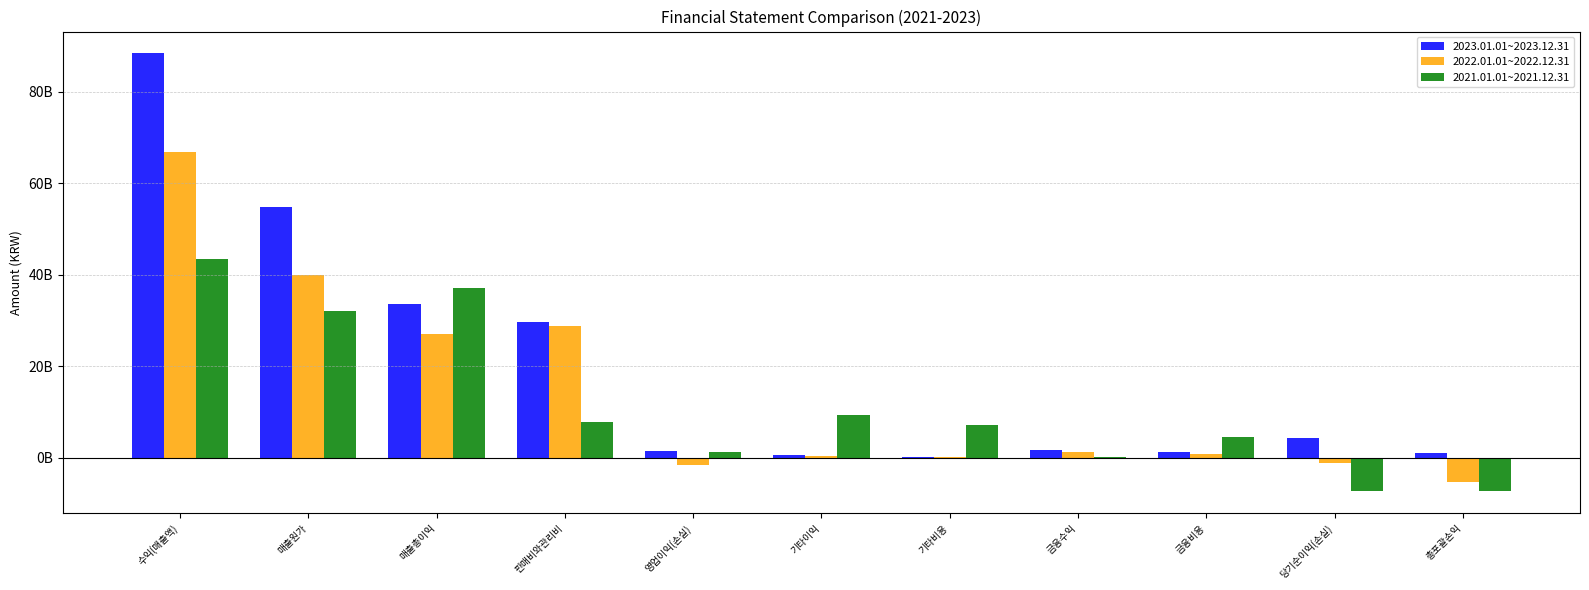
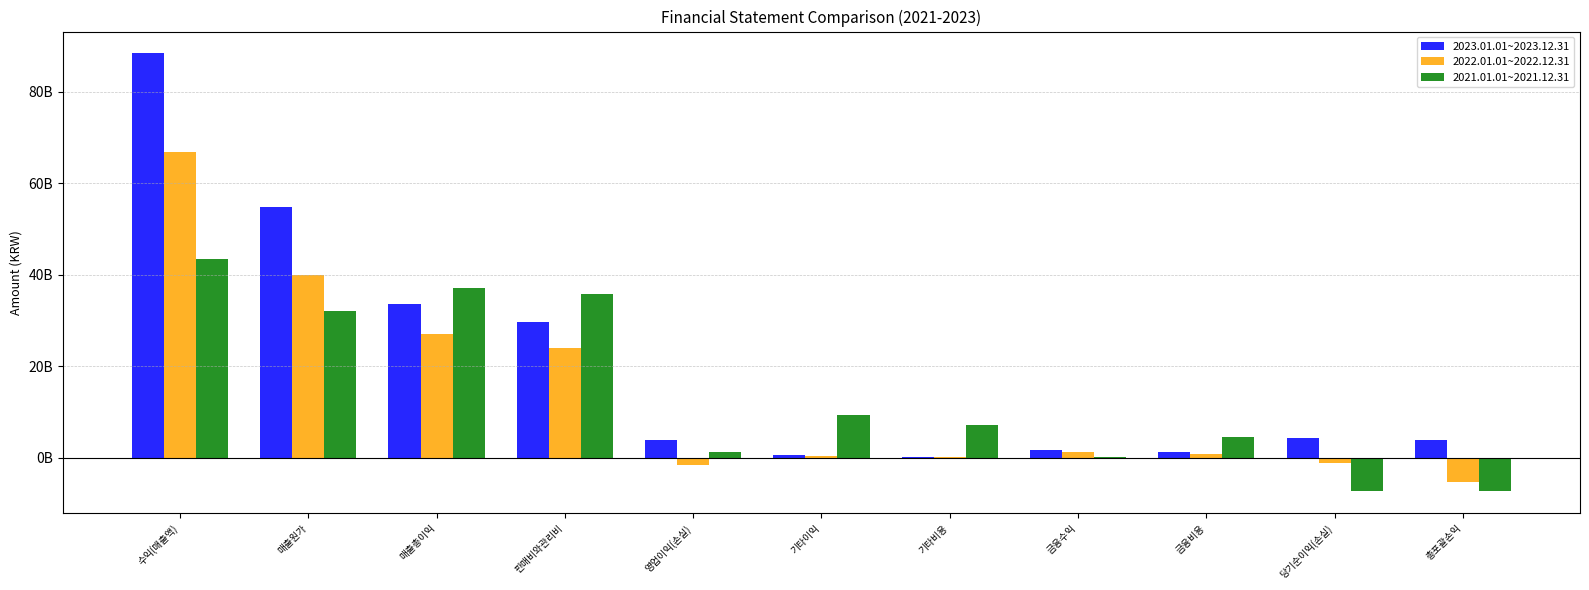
2022.01.01~2022.12.31, 판매비와관리비: 29000000000 -> 24000000000
2021.01.01~2021.12.31, 판매비와관리비: 8000000000 -> 36000000000
2023.01.01~2023.12.31, 영업이익(손실): 1000000000 -> 4000000000
2023.01.01~2023.12.31, 총포괄손익: 1000000000 -> 4000000000
